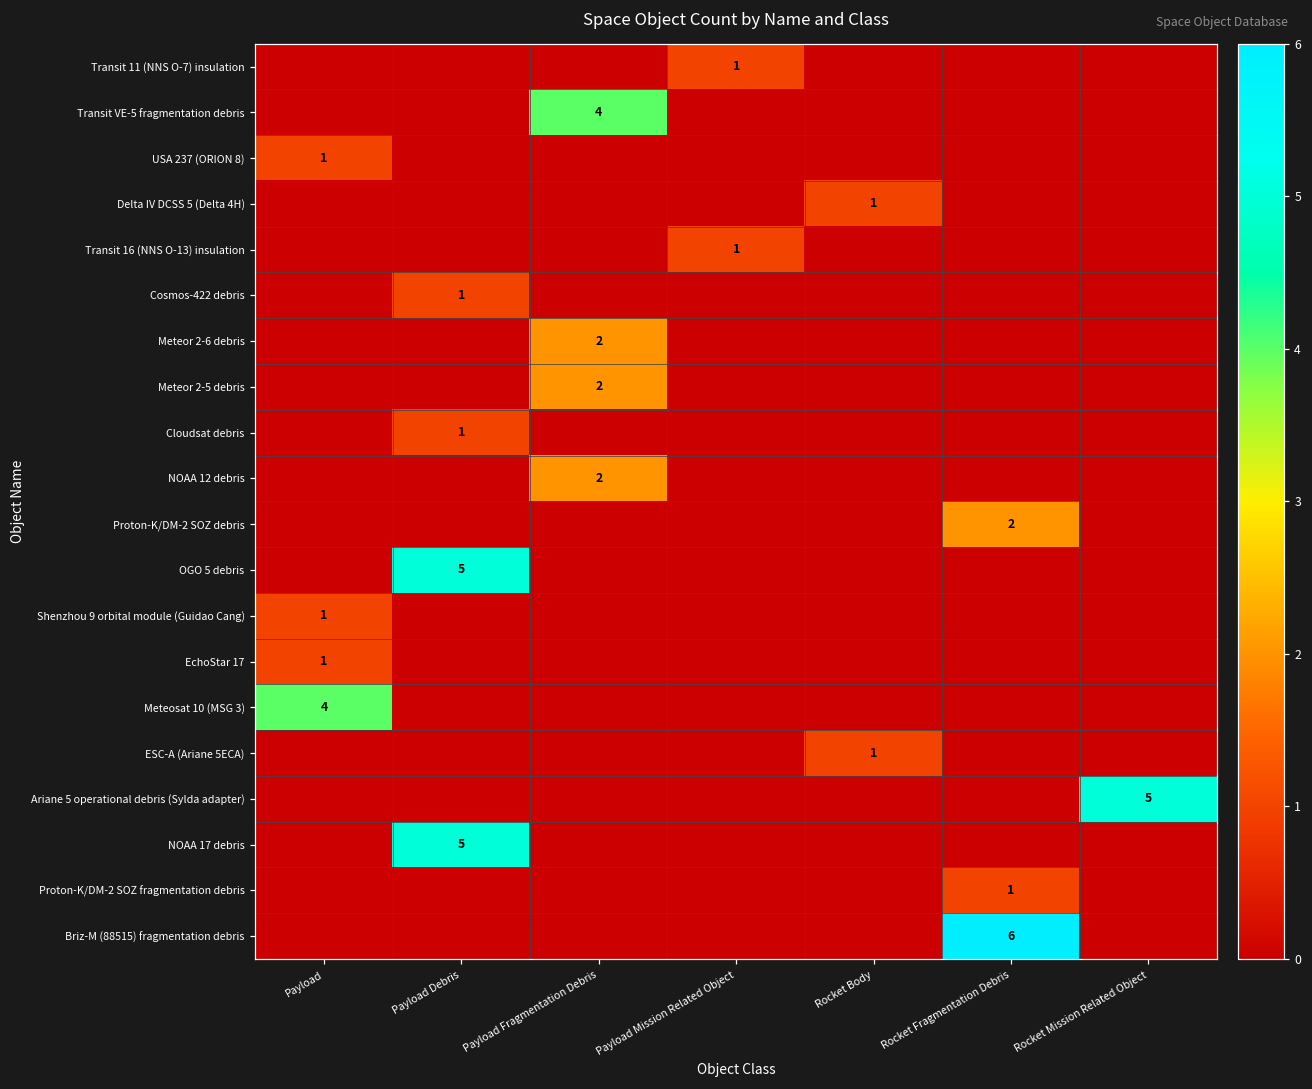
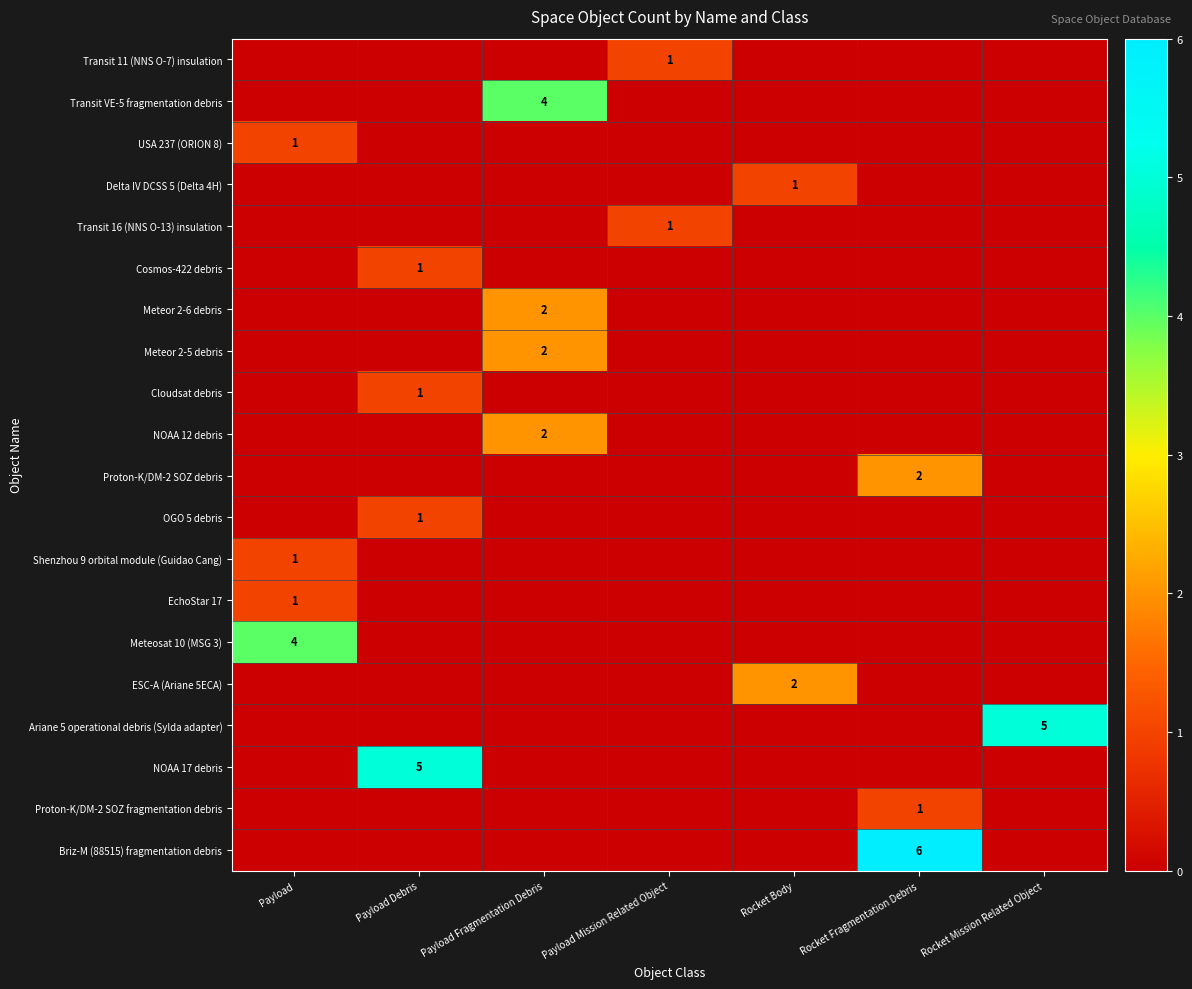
OGO 5 debris, Payload Debris: 5 -> 1
ESC-A (Ariane 5ECA), Rocket Body: 1 -> 2
